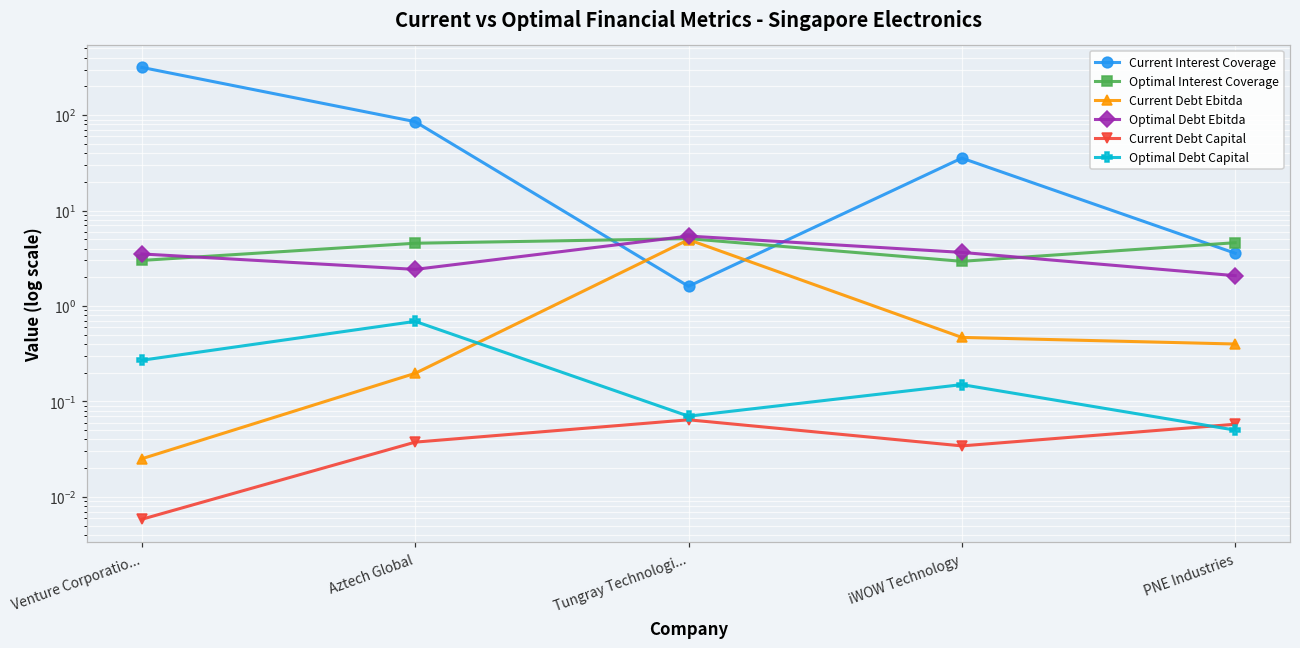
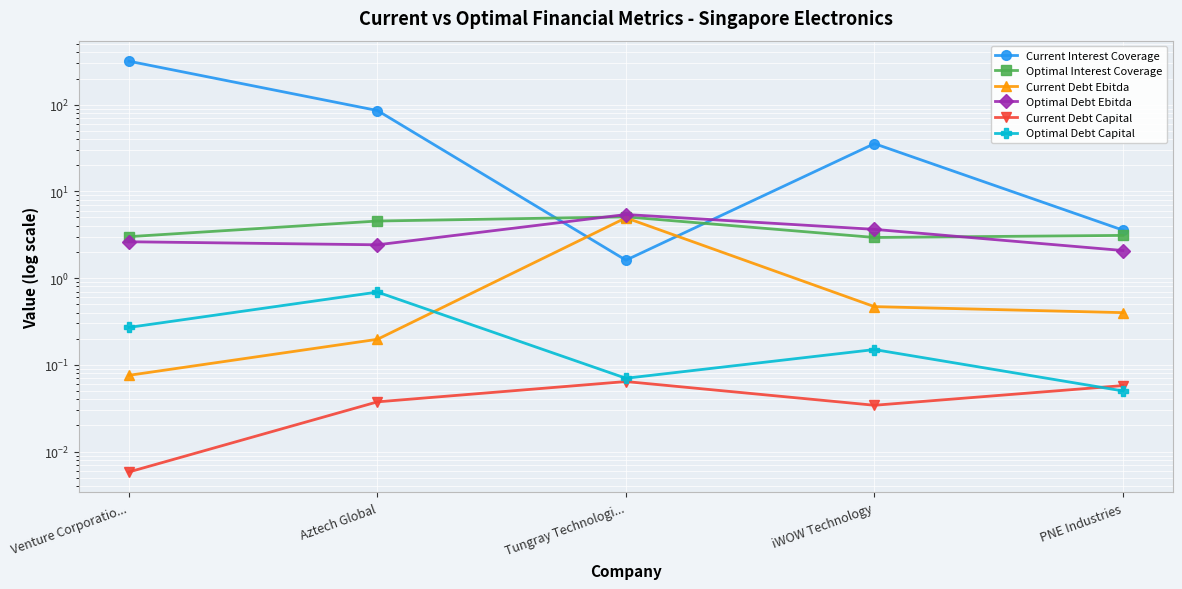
Current Debt Ebitda, Venture Corporatio...: 0.025 -> 0.08
Optimal Debt Ebitda, Venture Corporatio...: 3.5 -> 2.6
Optimal Interest Coverage, PNE Industries: 5 -> 3.1
